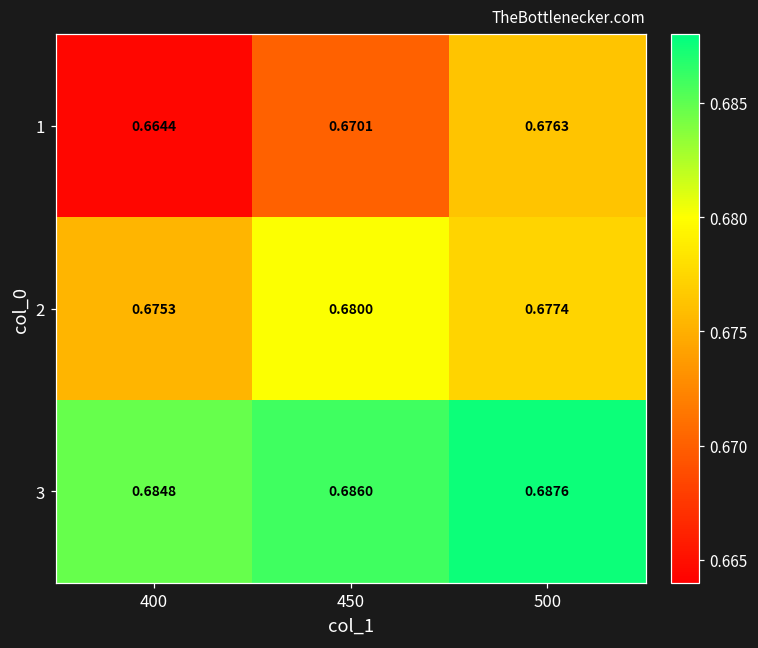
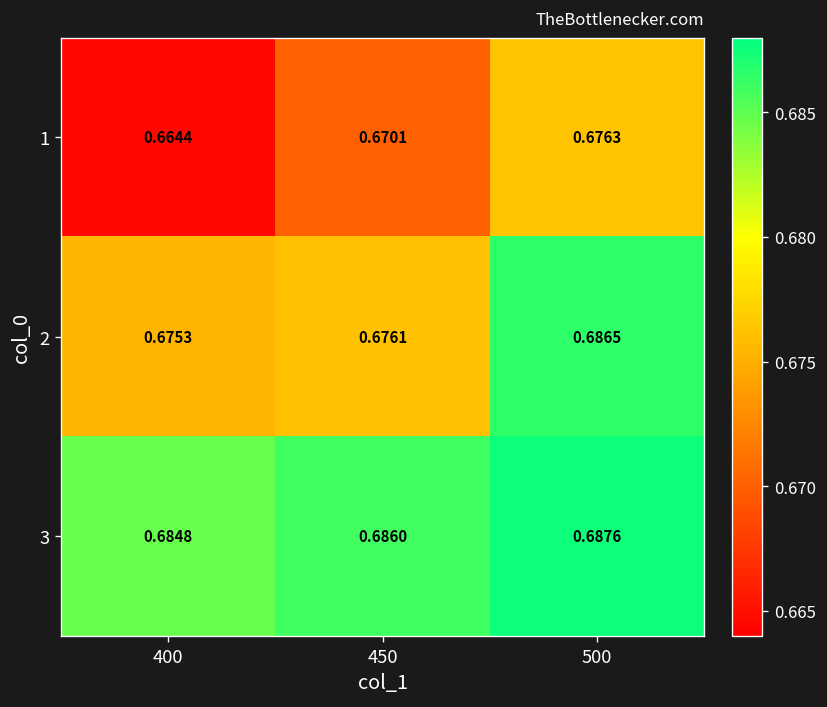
2, 450: 0.6800 -> 0.6761
2, 500: 0.6774 -> 0.6865
